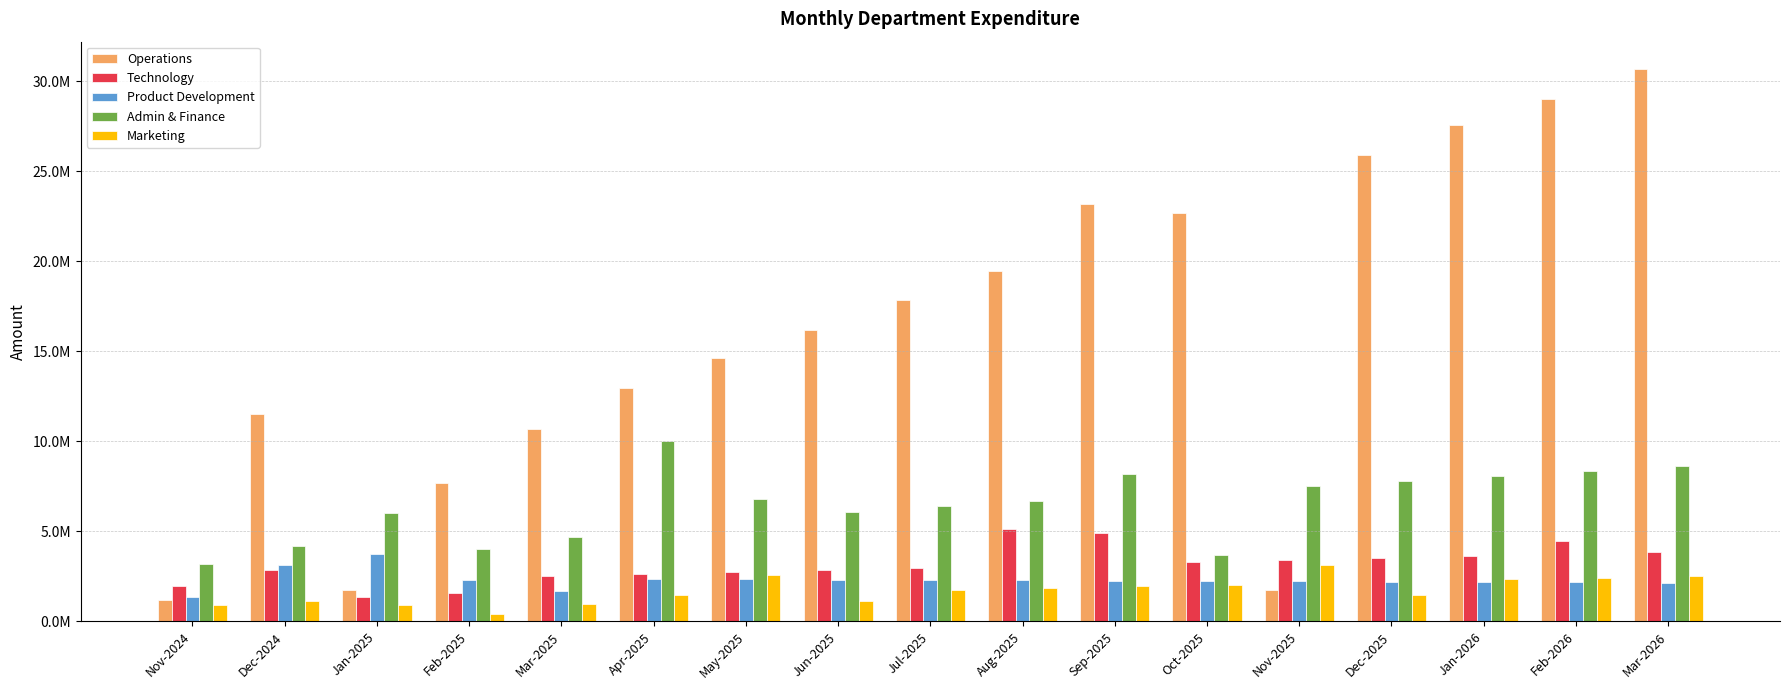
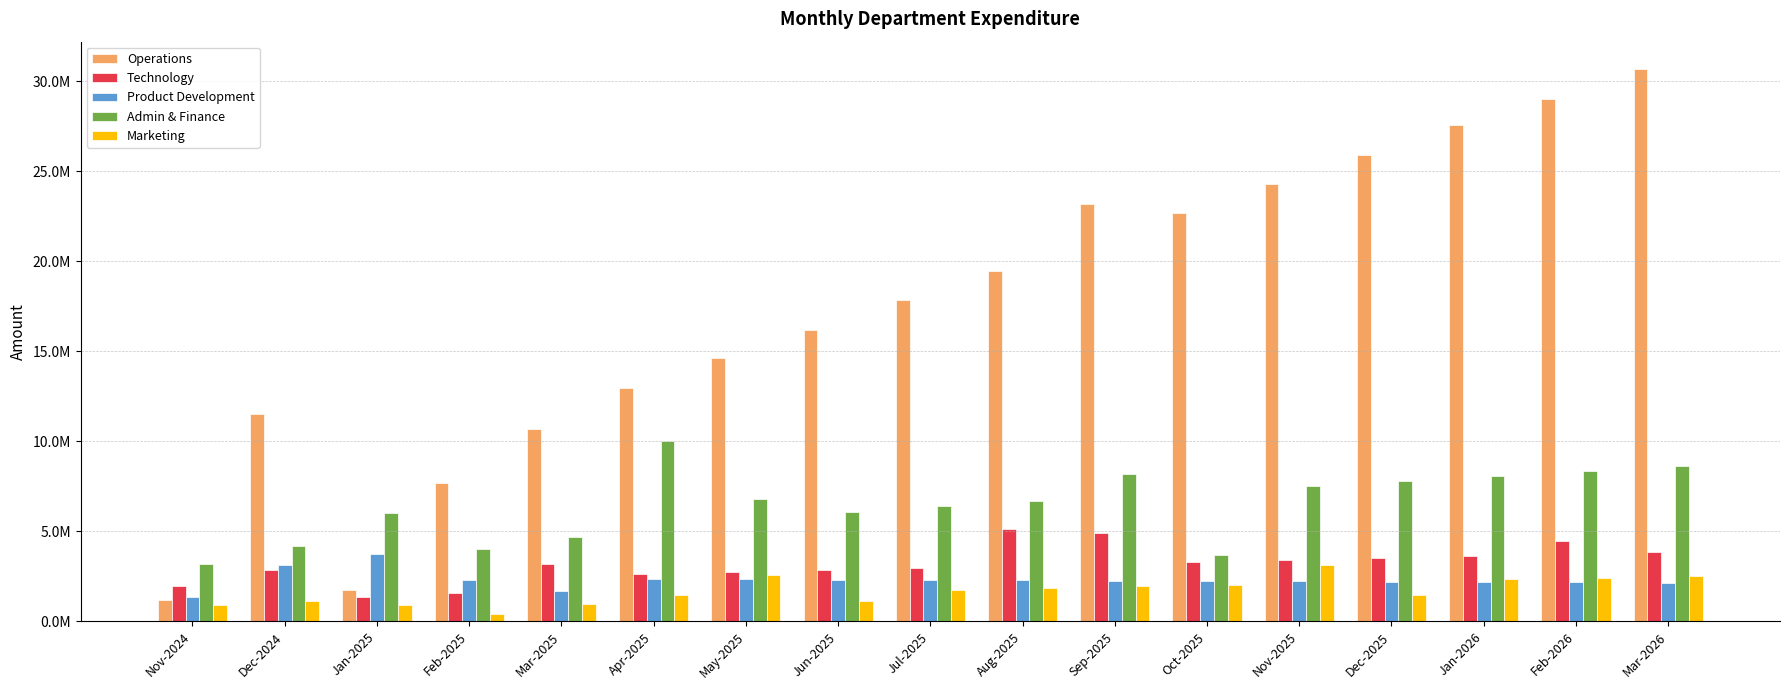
Technology, Mar-2025: 2500000 -> 3200000
Operations, Nov-2025: 1700000 -> 24300000
